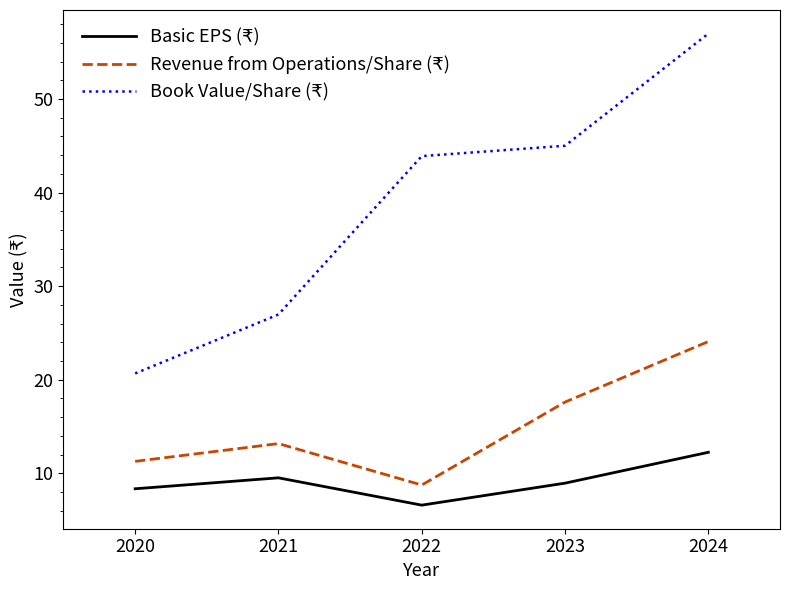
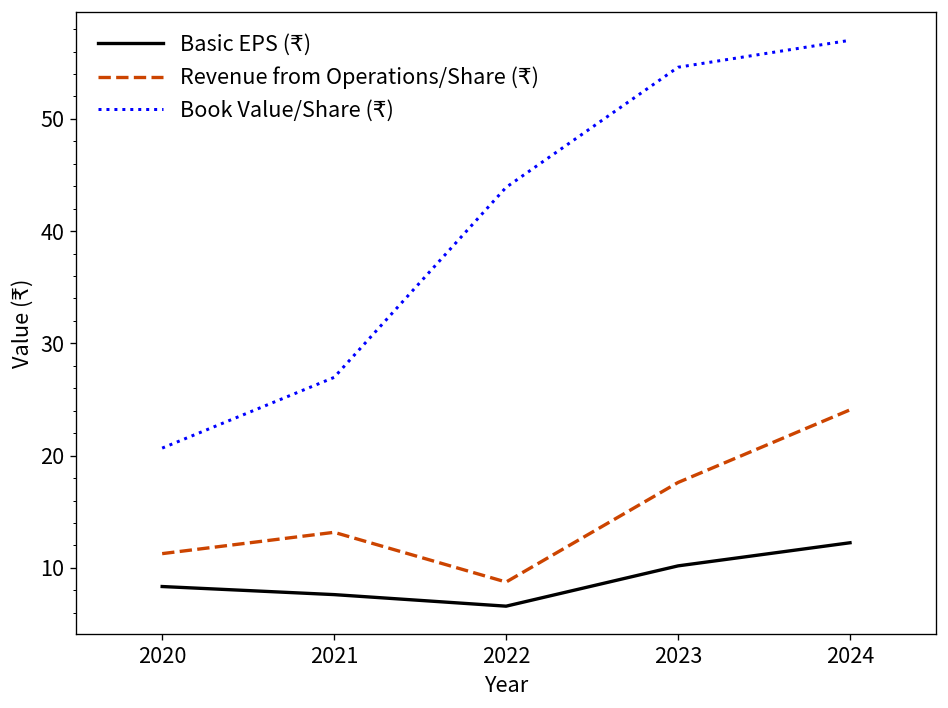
Basic EPS (₹), 2021: 10 -> 8
Basic EPS (₹), 2023: 9 -> 10
Book Value/Share (₹), 2023: 45 -> 55
